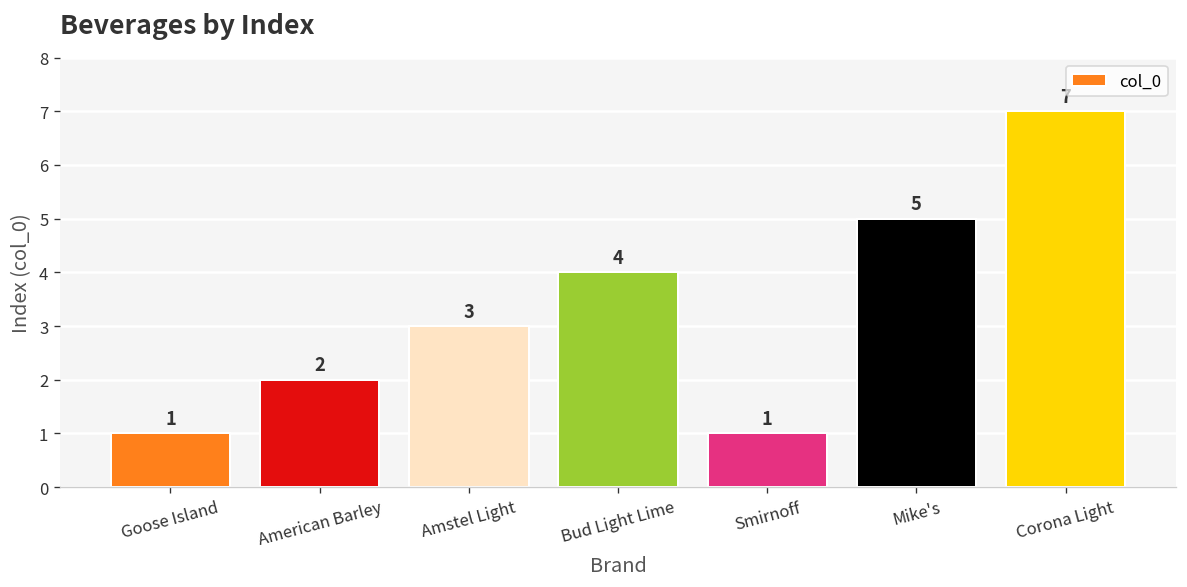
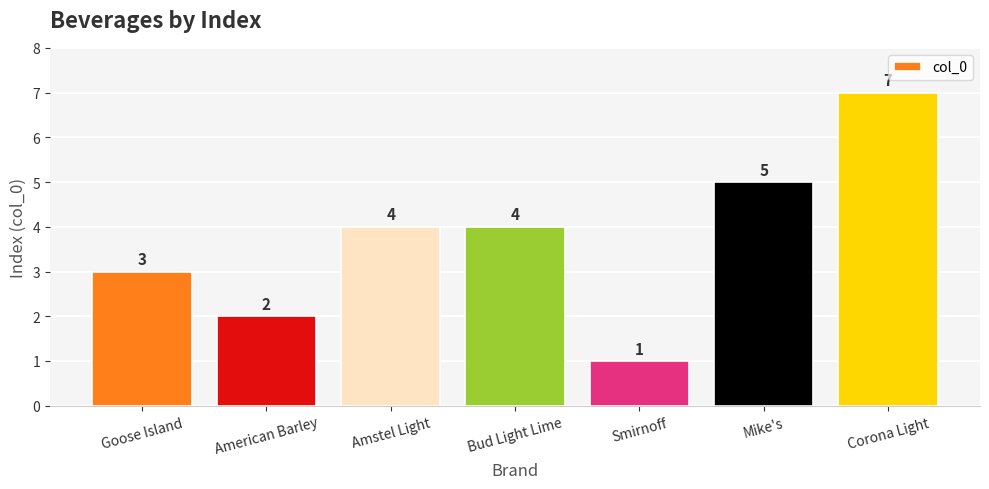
Goose Island: 1 -> 3
Amstel Light: 3 -> 4
